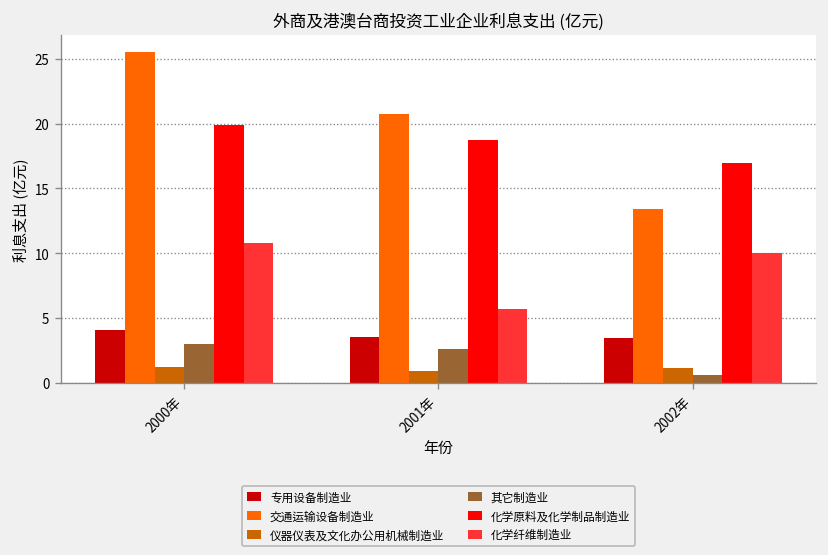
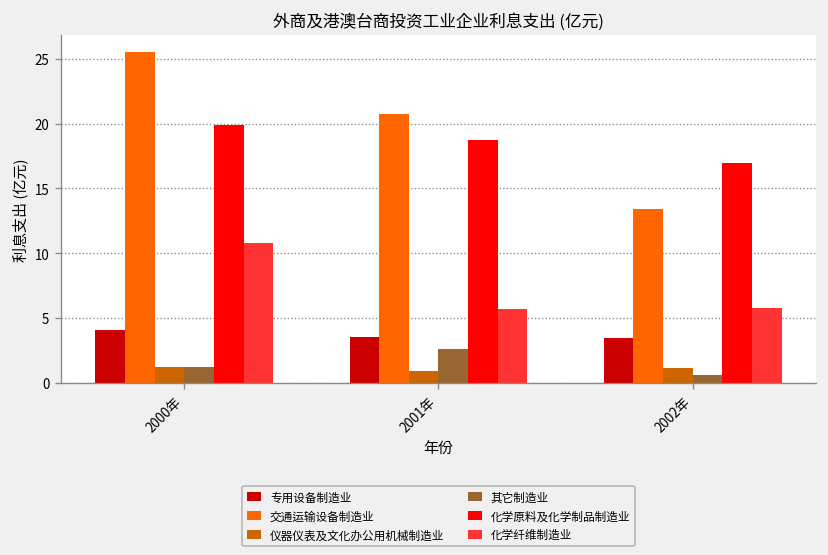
其它制造业, 2000年: 3.0 -> 1.2
化学纤维制造业, 2002年: 10.0 -> 5.8
